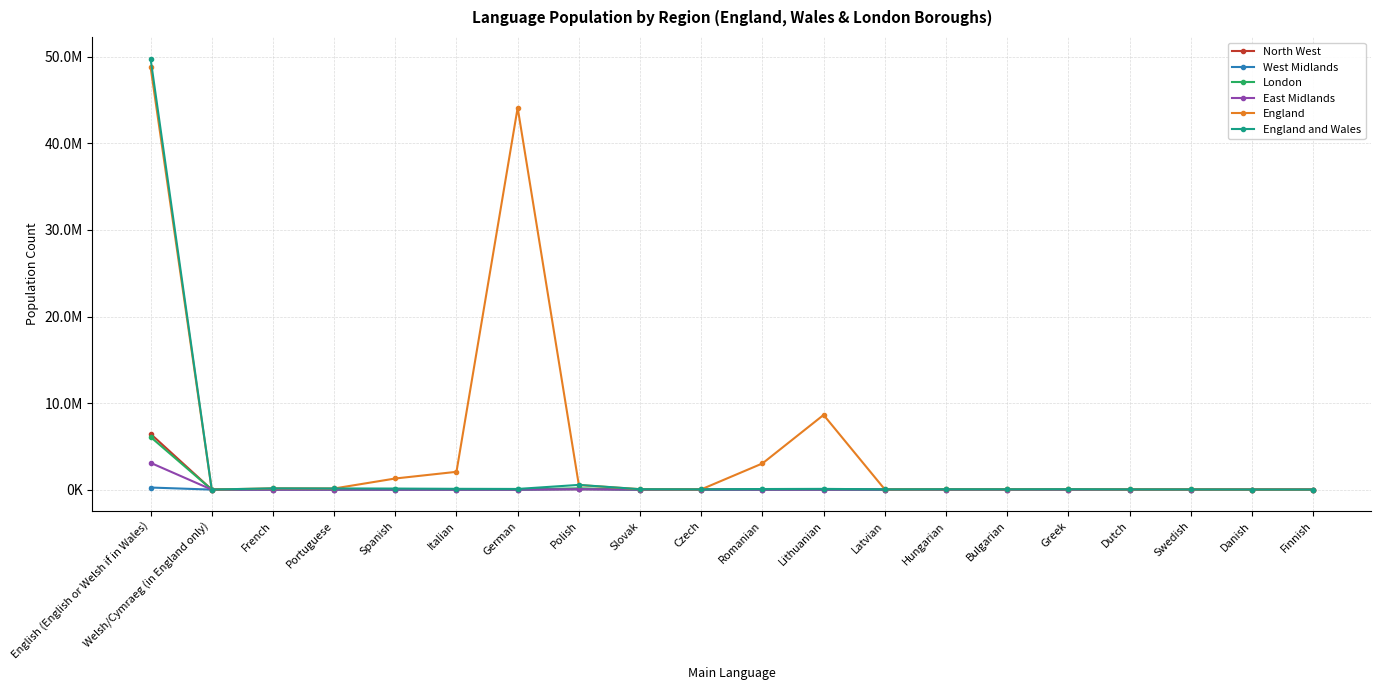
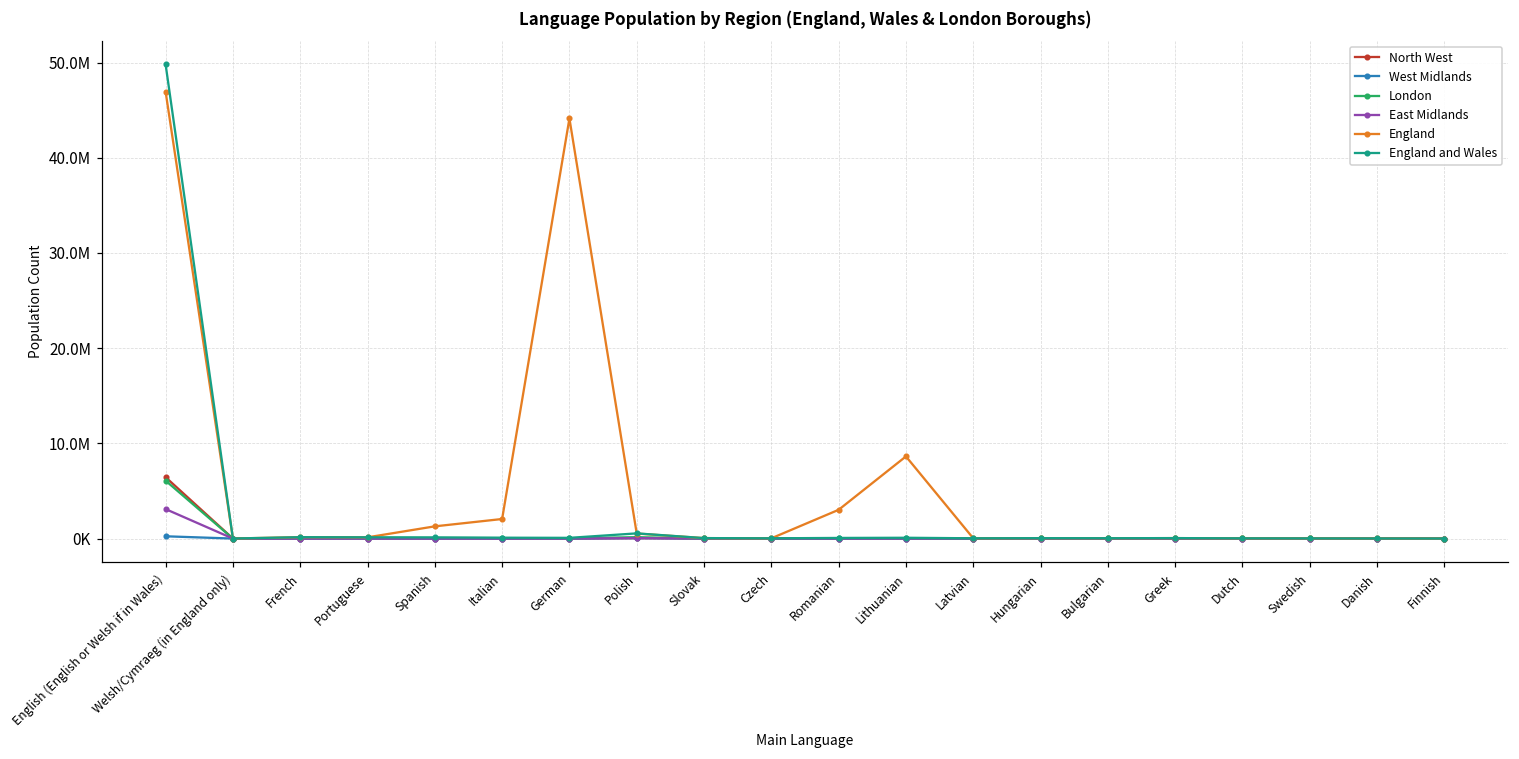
England, English (English or Welsh if in Wales): 49000000 -> 47000000
